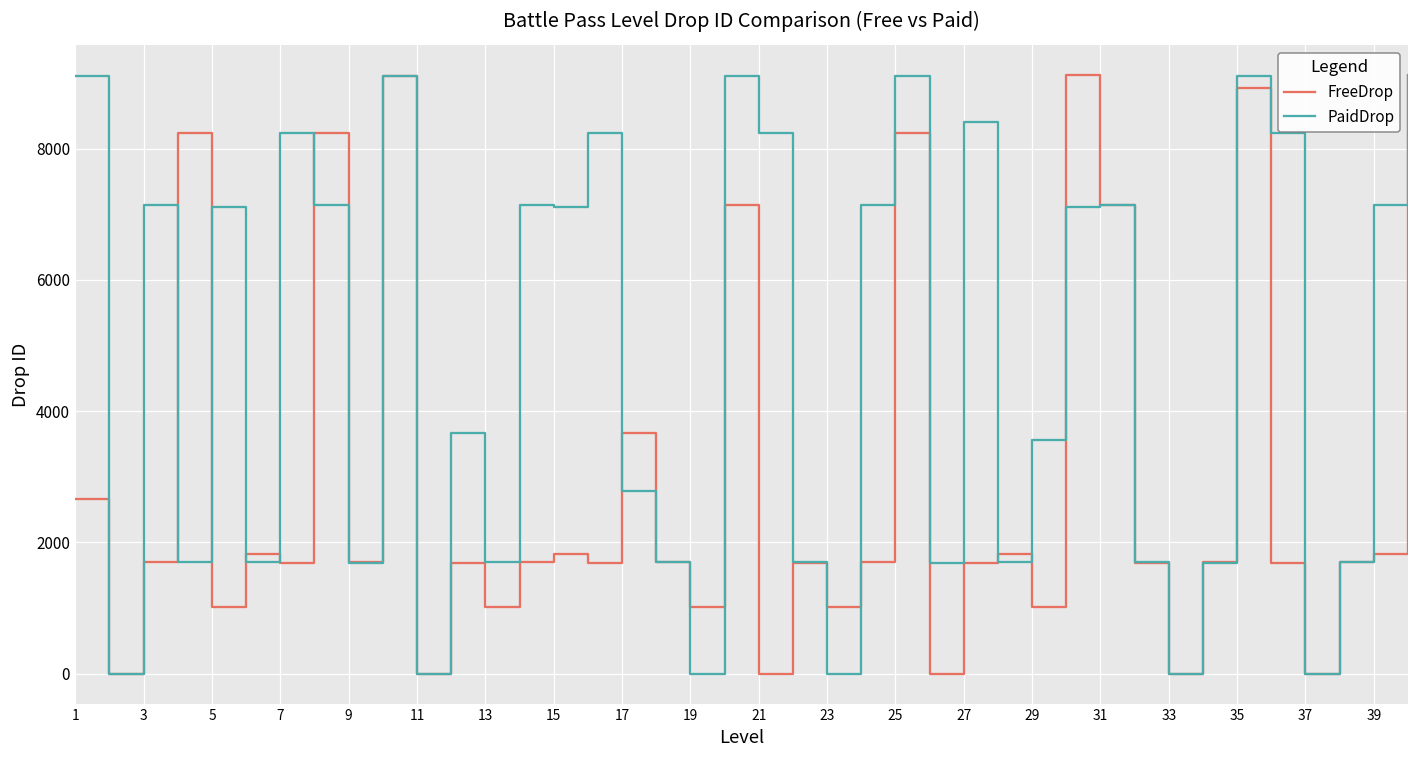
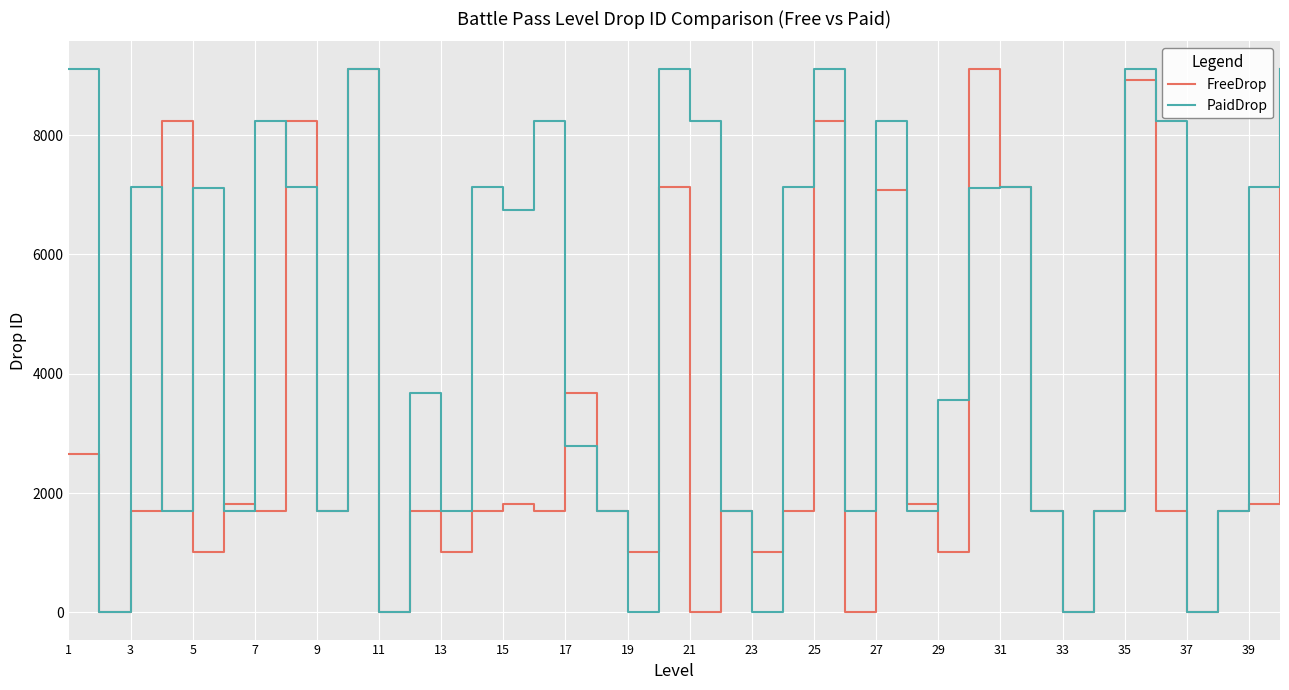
PaidDrop, 15: 7100 -> 6700
FreeDrop, 27: 1700 -> 7100
PaidDrop, 27: 8400 -> 8200
